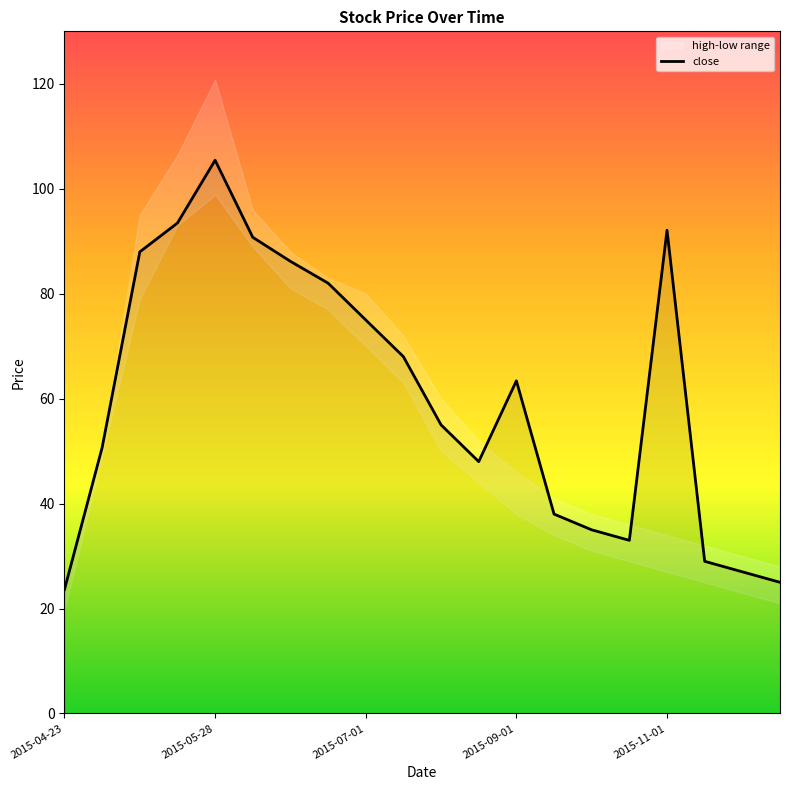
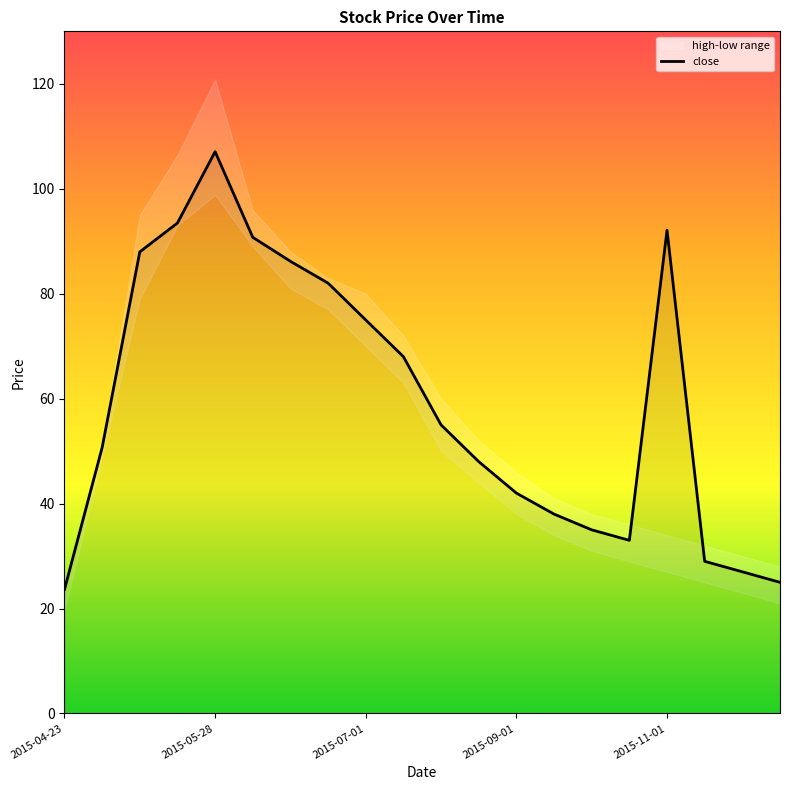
close, 2015-05-28: 105 -> 107
close, 2015-09-01: 63 -> 42
